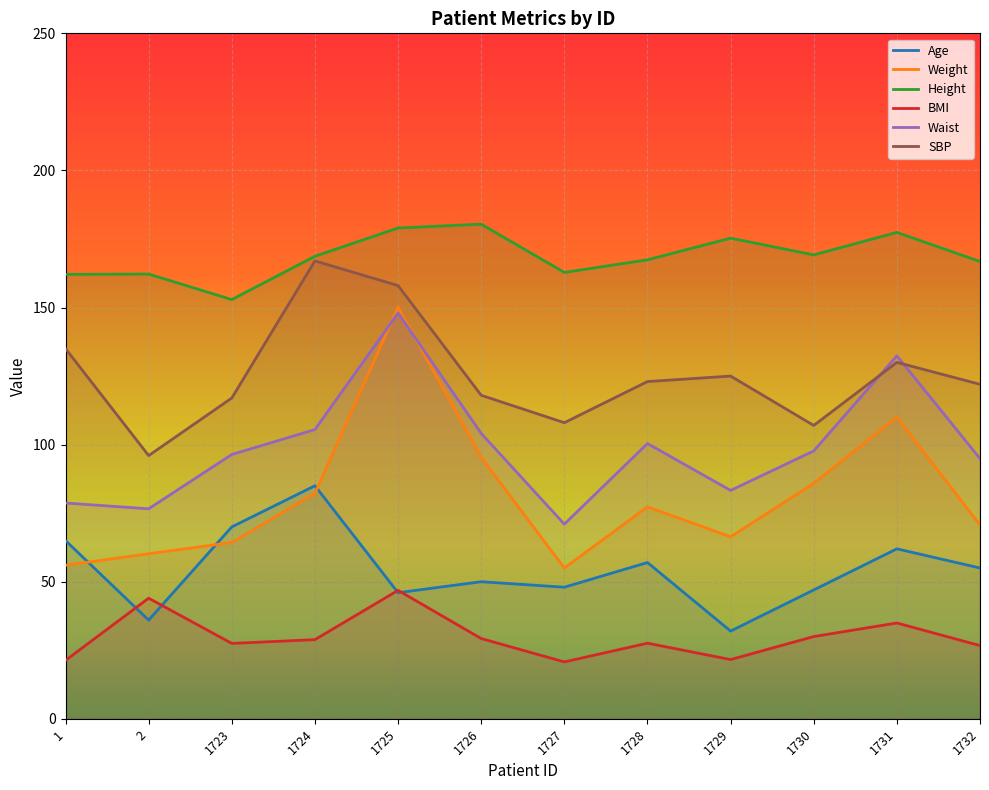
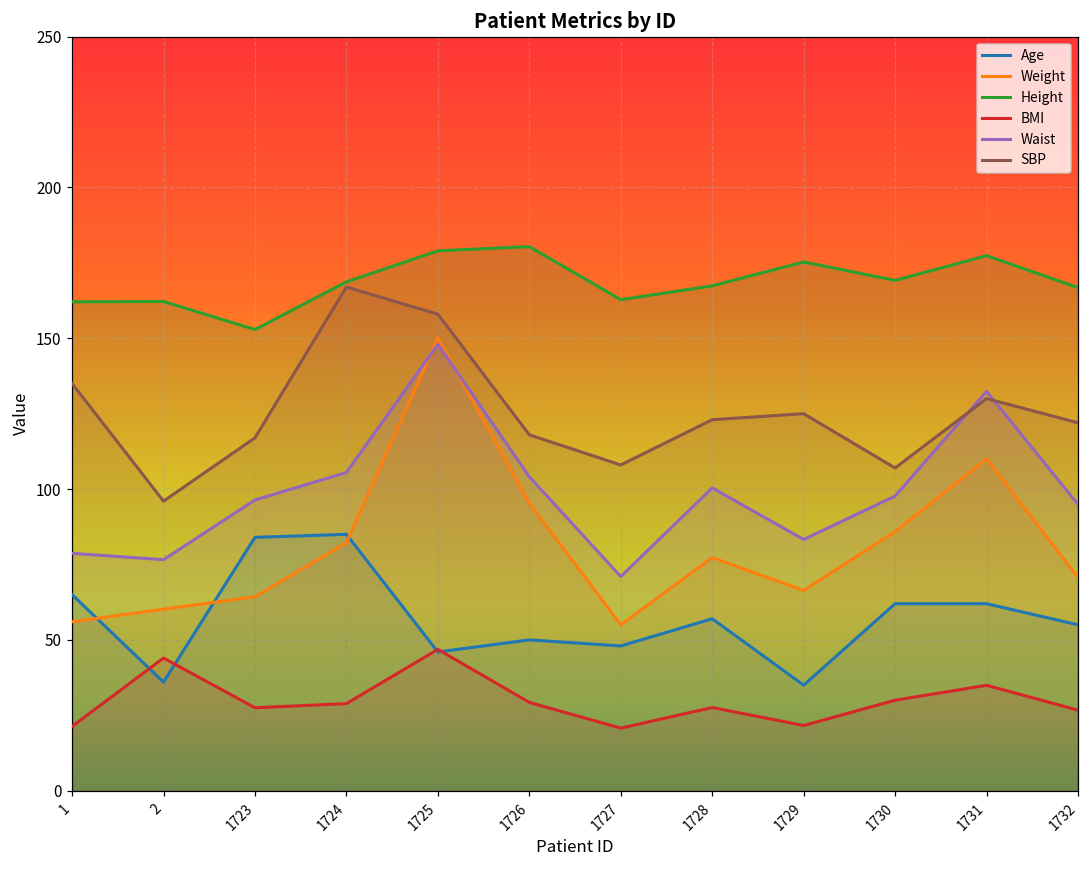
Age, 1723: 70 -> 84
Age, 1729: 32 -> 35
Age, 1730: 47 -> 62
